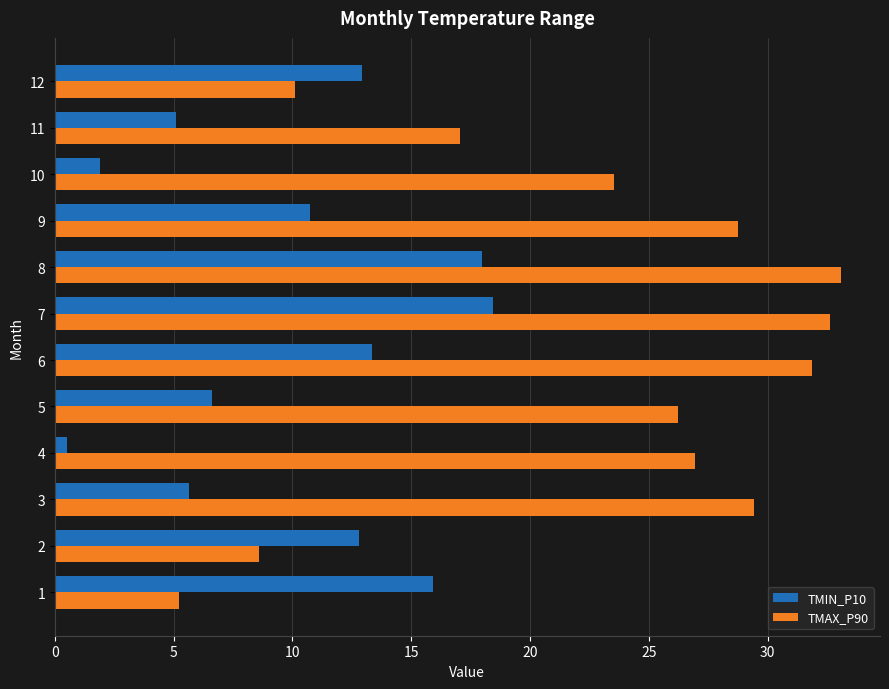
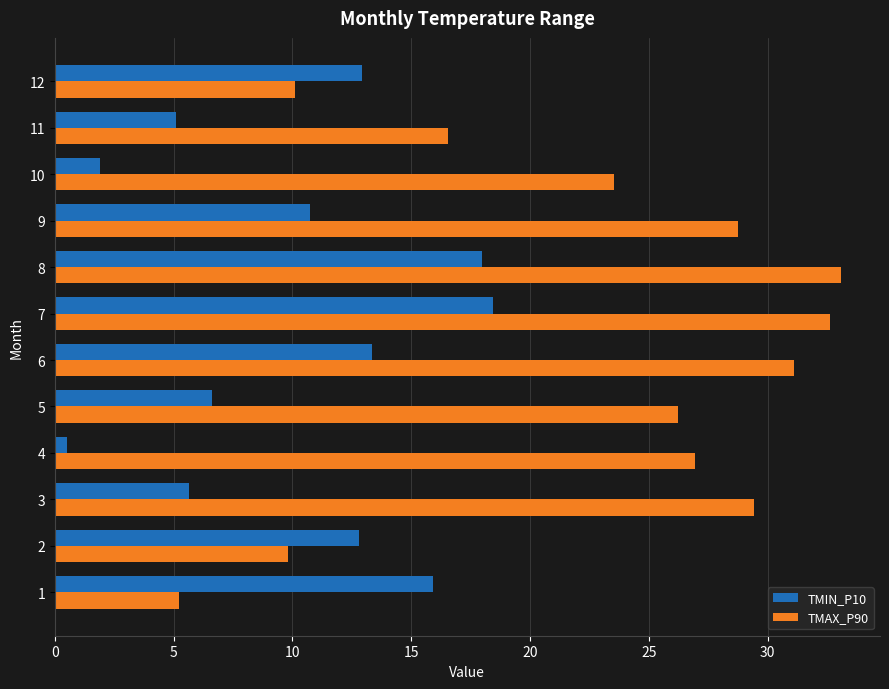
TMAX_P90, 11: 17.0 -> 16.5
TMAX_P90, 6: 31.9 -> 31.1
TMAX_P90, 2: 8.6 -> 9.8
